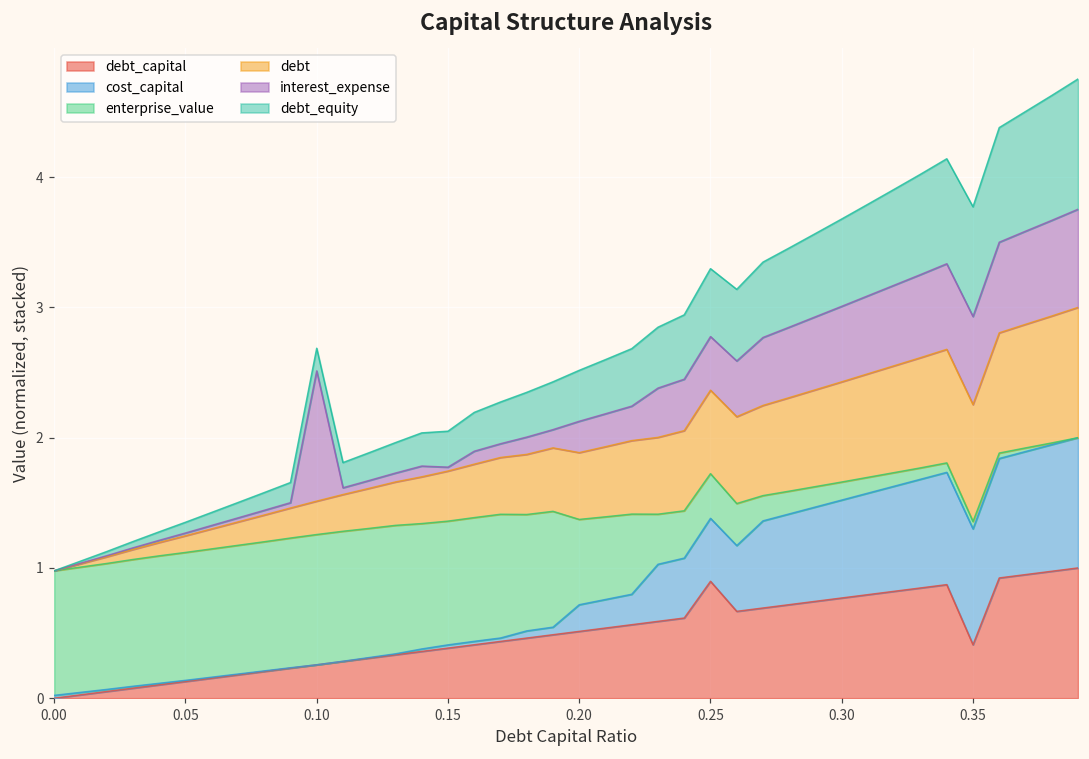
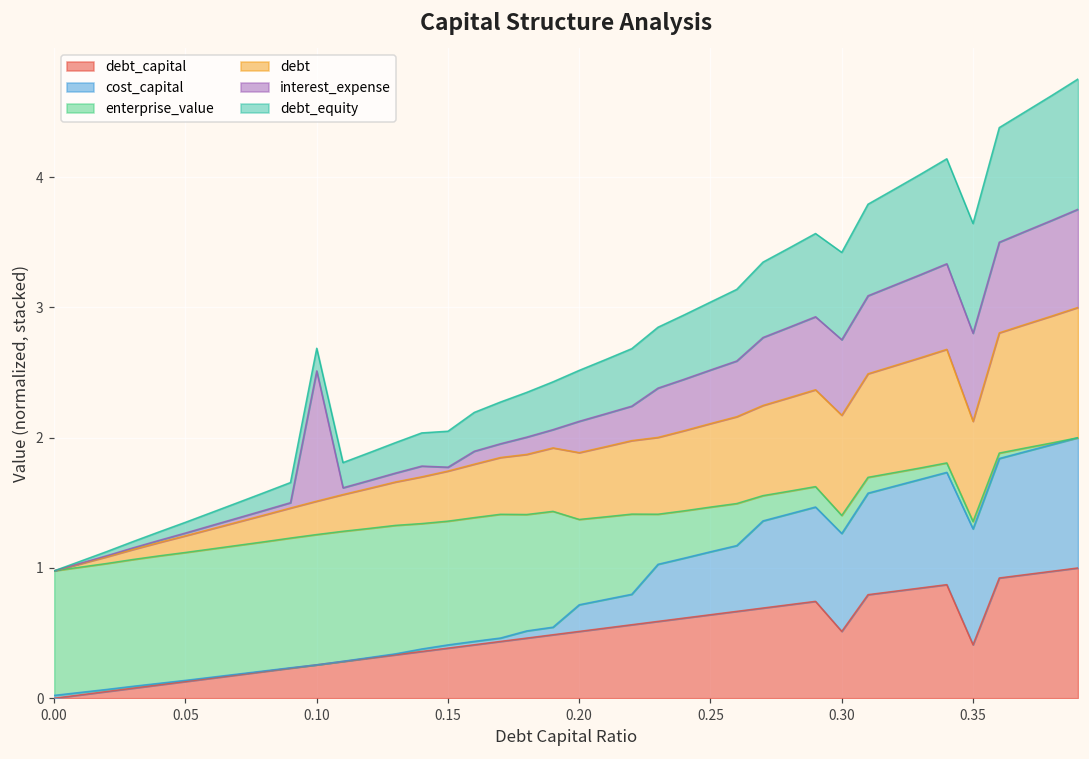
debt_capital, 0.25: 0.90 -> 0.64
debt_capital, 0.30: 0.77 -> 0.51
debt, 0.35: 0.90 -> 0.77
